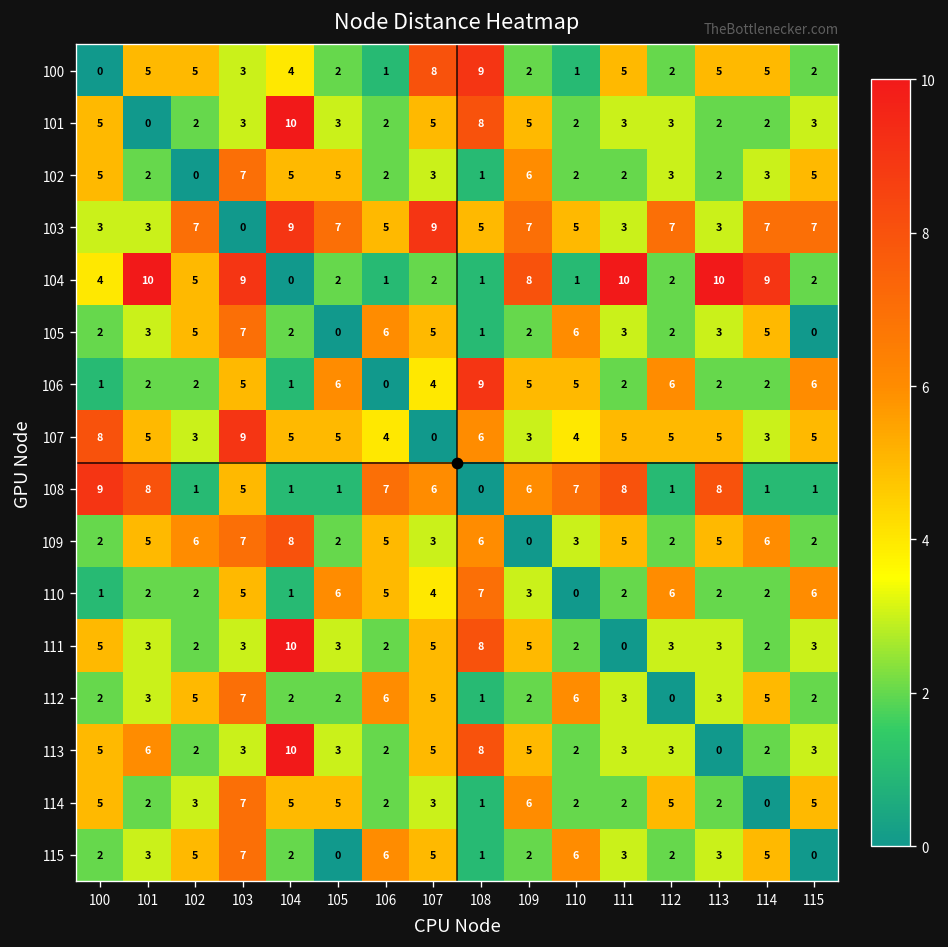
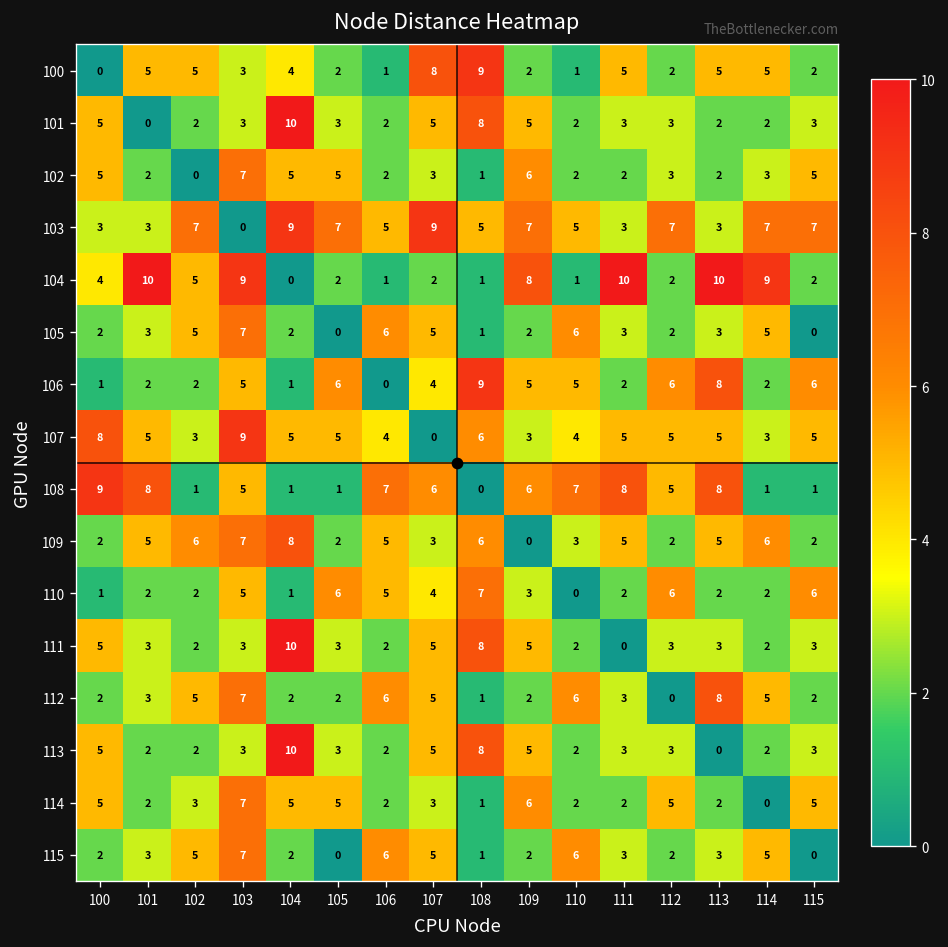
106, 113: 2 -> 8
108, 112: 1 -> 5
112, 113: 3 -> 8
113, 101: 6 -> 2
